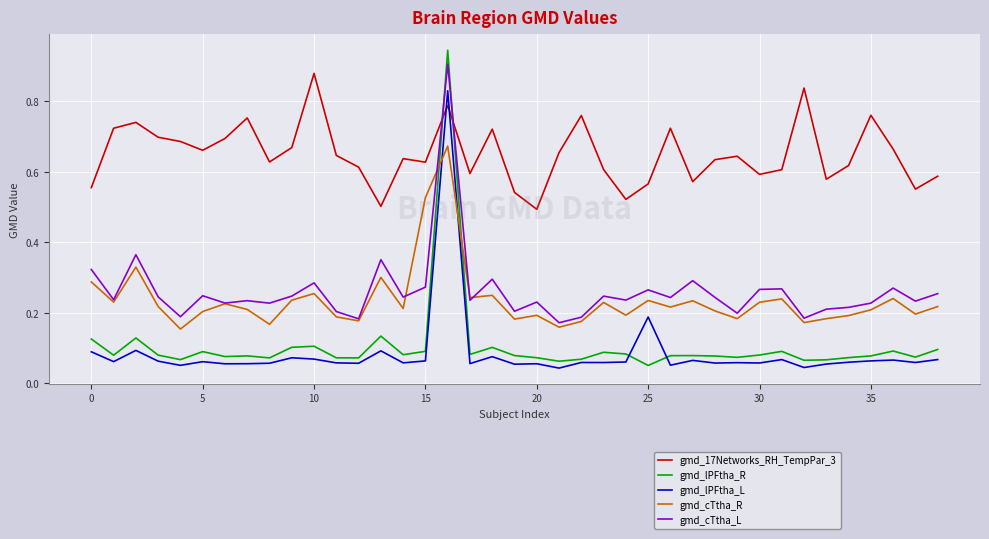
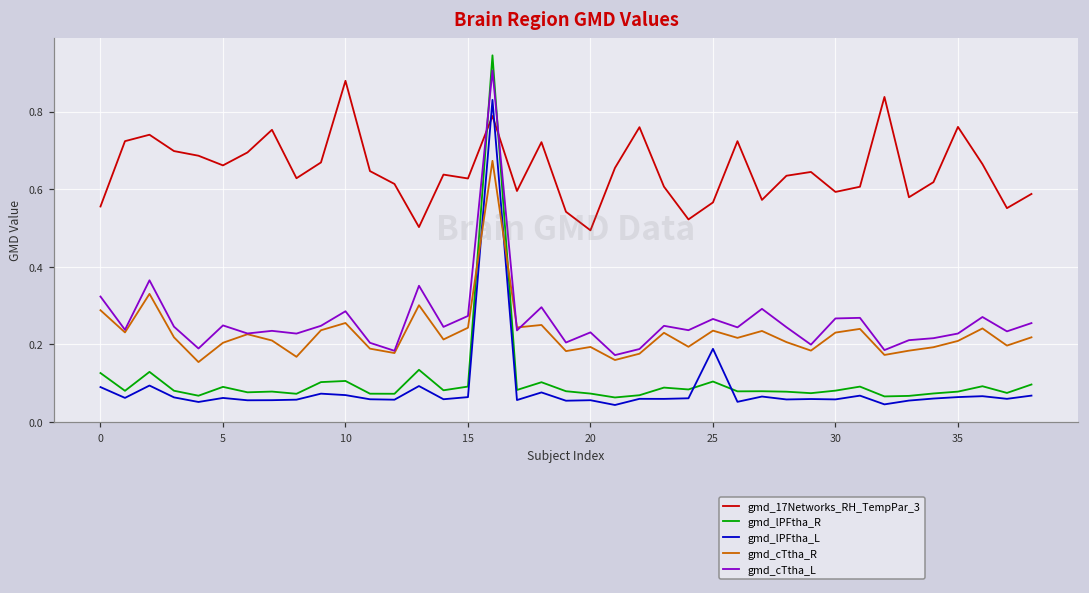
gmd_cTtha_R, 15: 0.53 -> 0.24
gmd_lPFtha_R, 25: 0.05 -> 0.10
